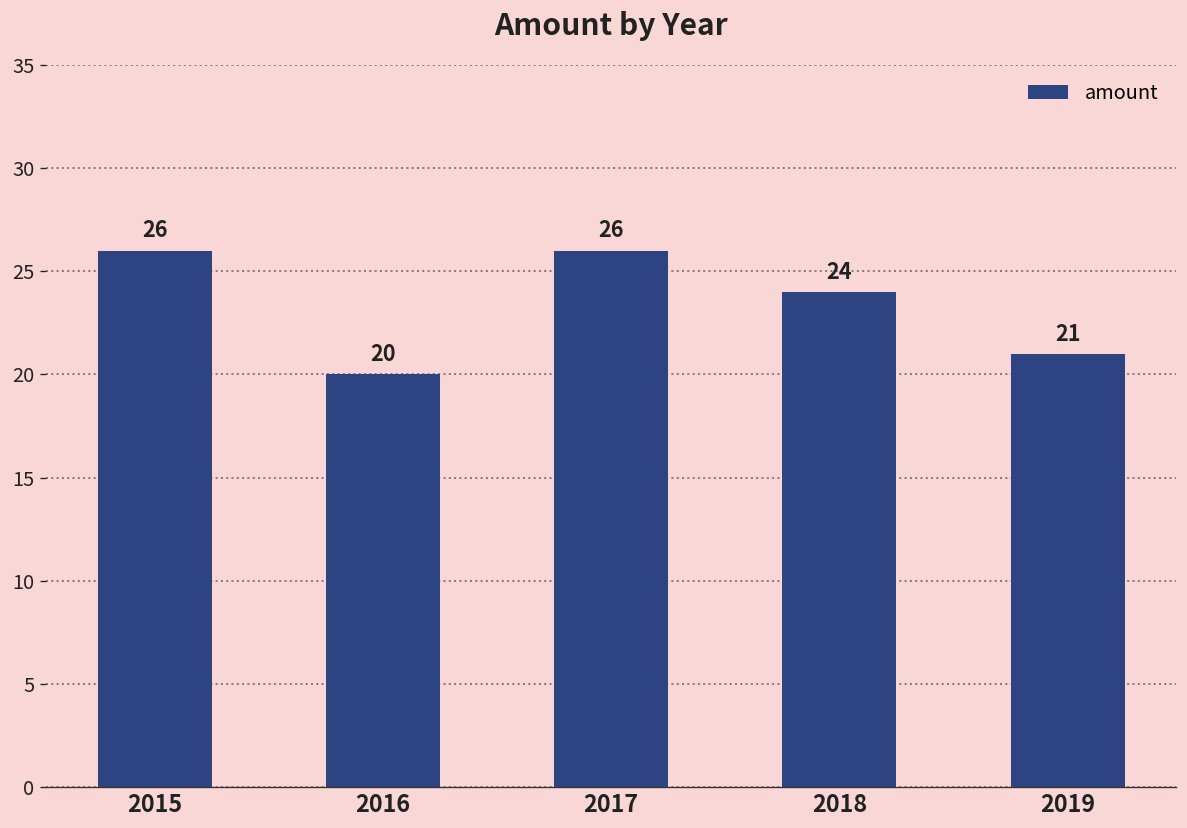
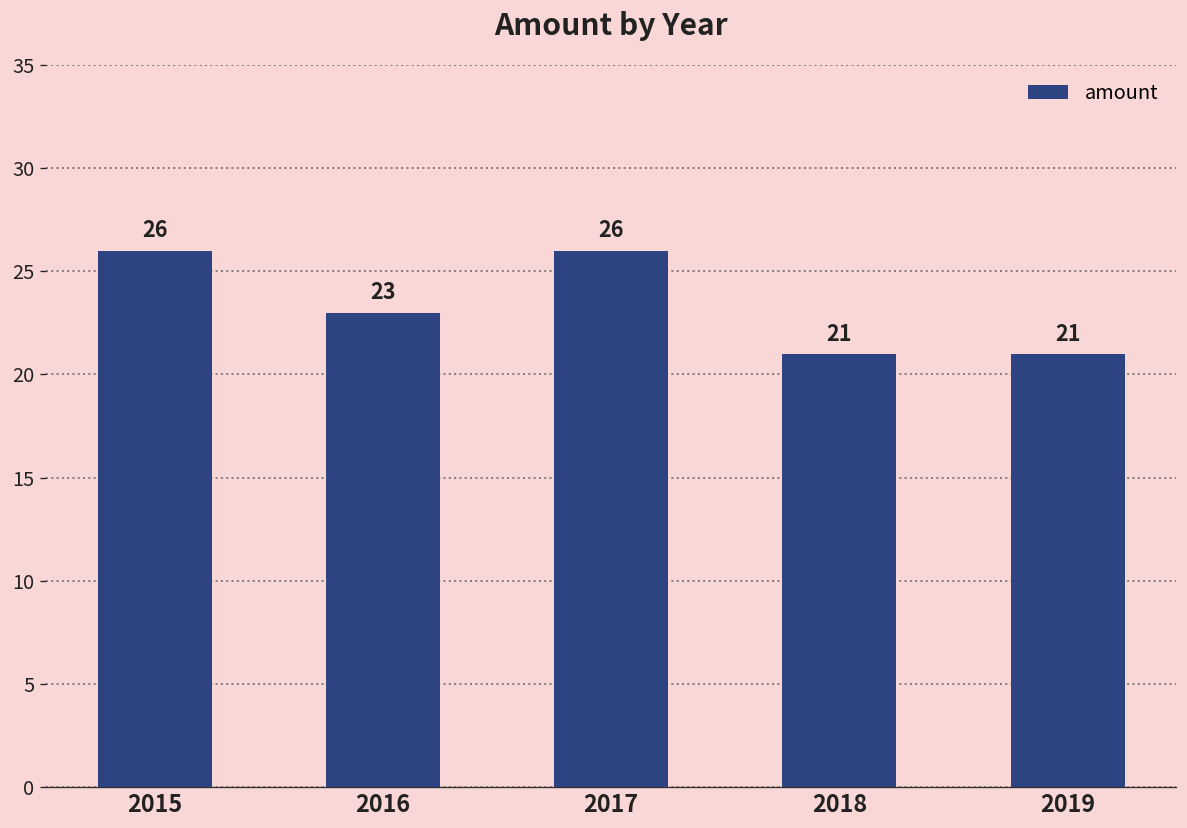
2016: 20 -> 23
2018: 24 -> 21
